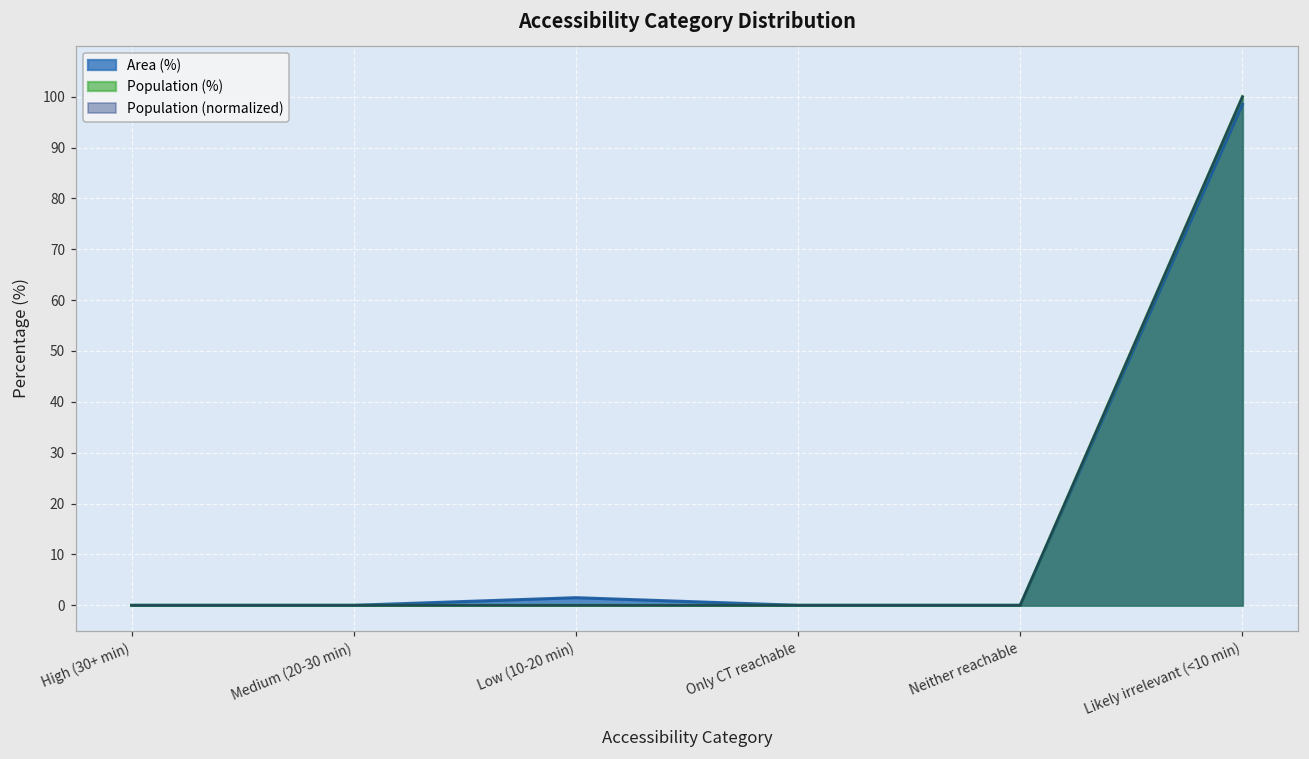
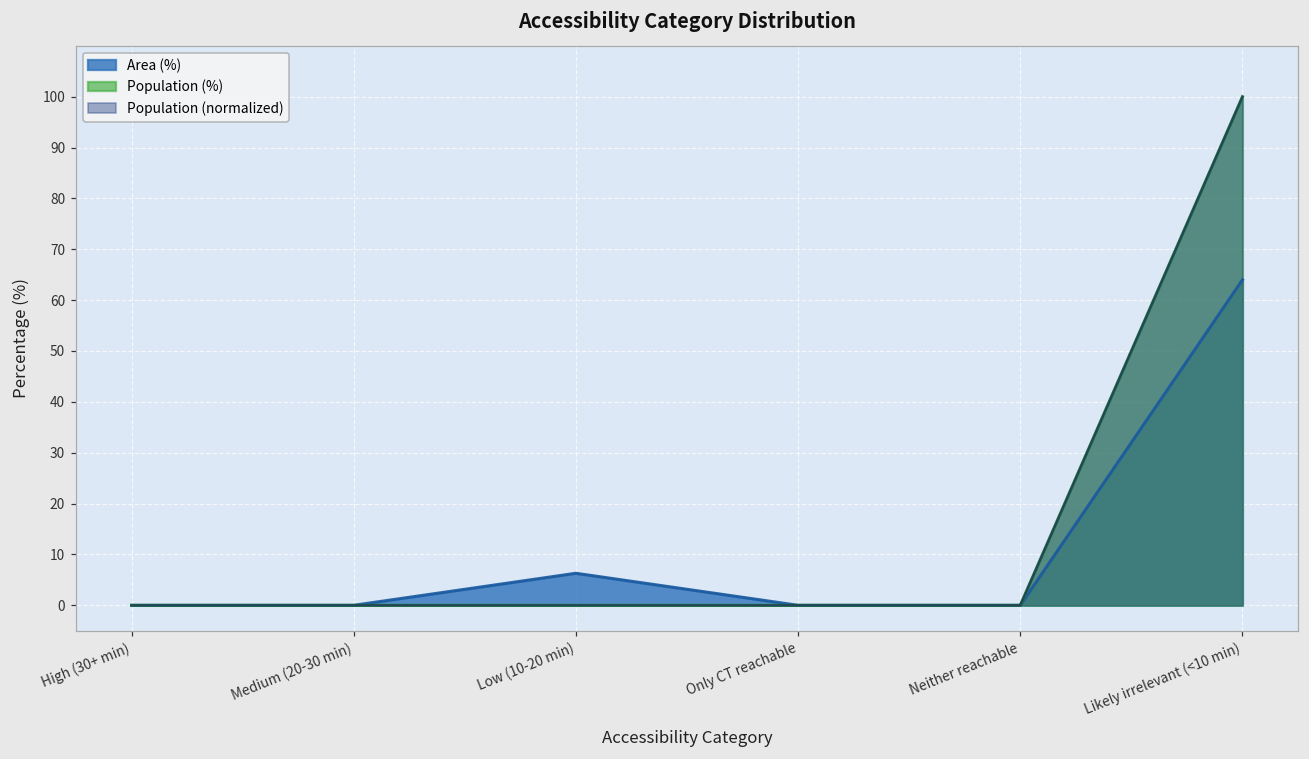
Area (%), Low (10-20 min): 2 -> 6
Area (%), Likely irrelevant (<10 min): 99 -> 64
